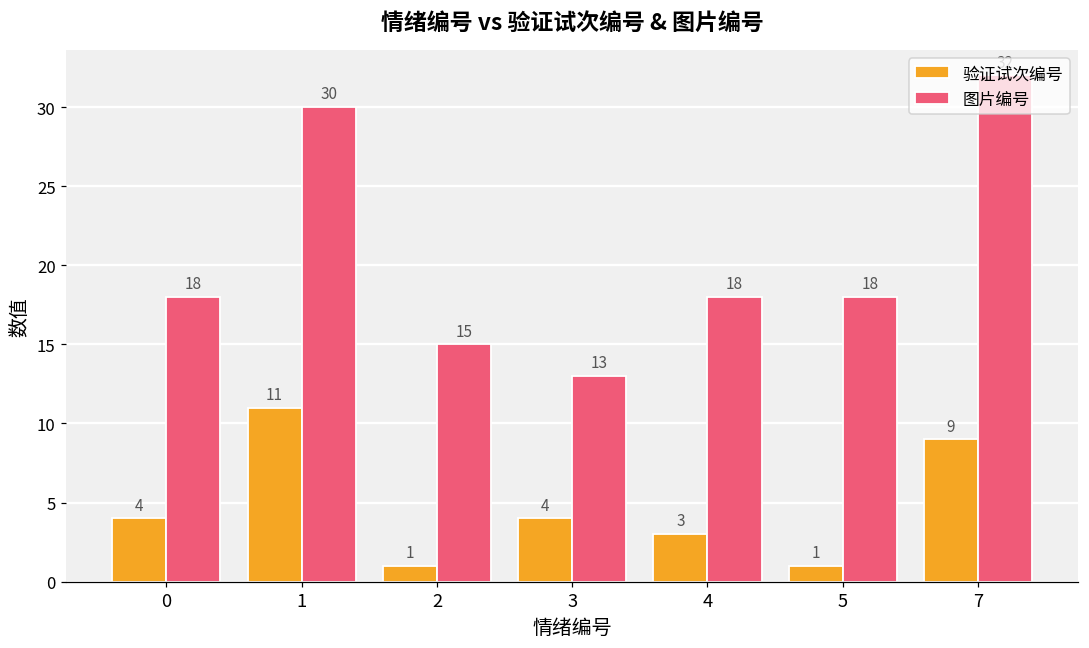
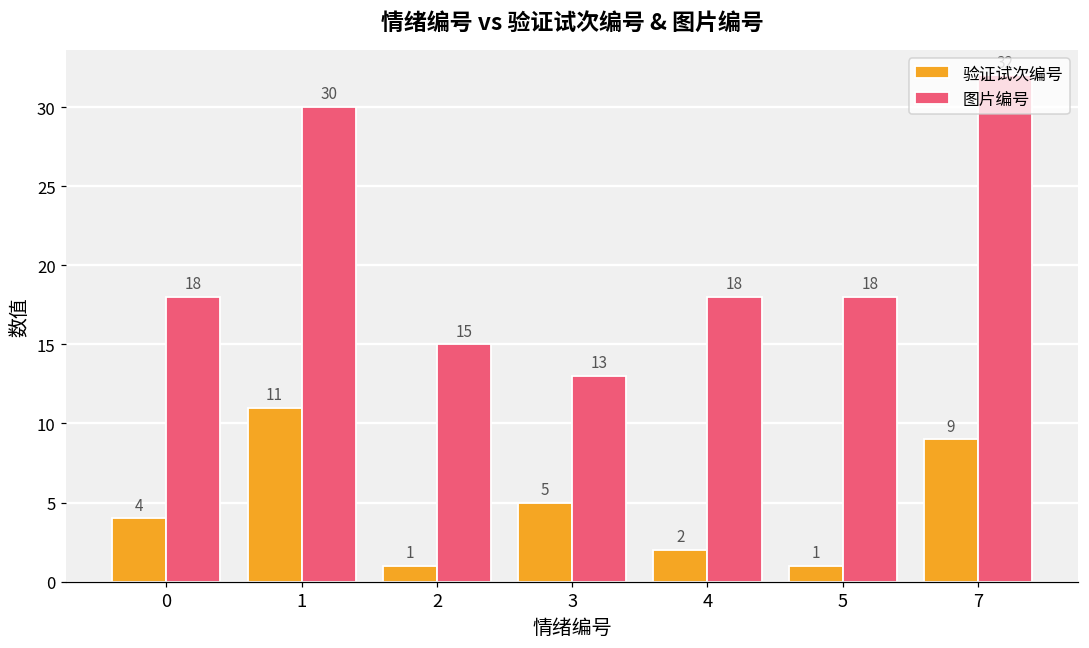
验证试次编号, 3: 4 -> 5
验证试次编号, 4: 3 -> 2
